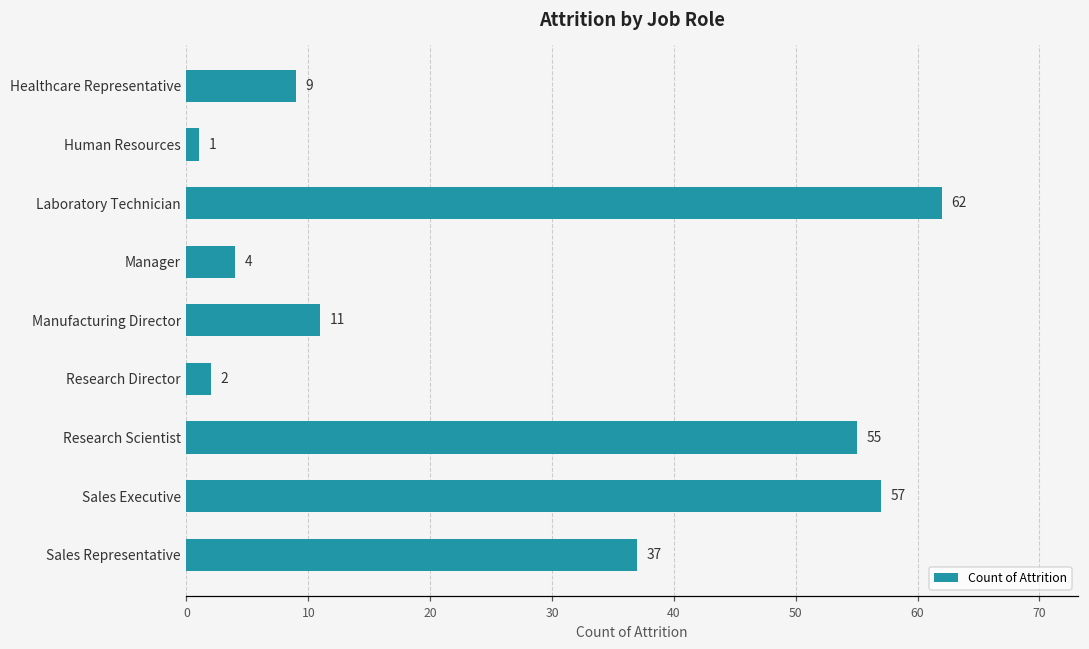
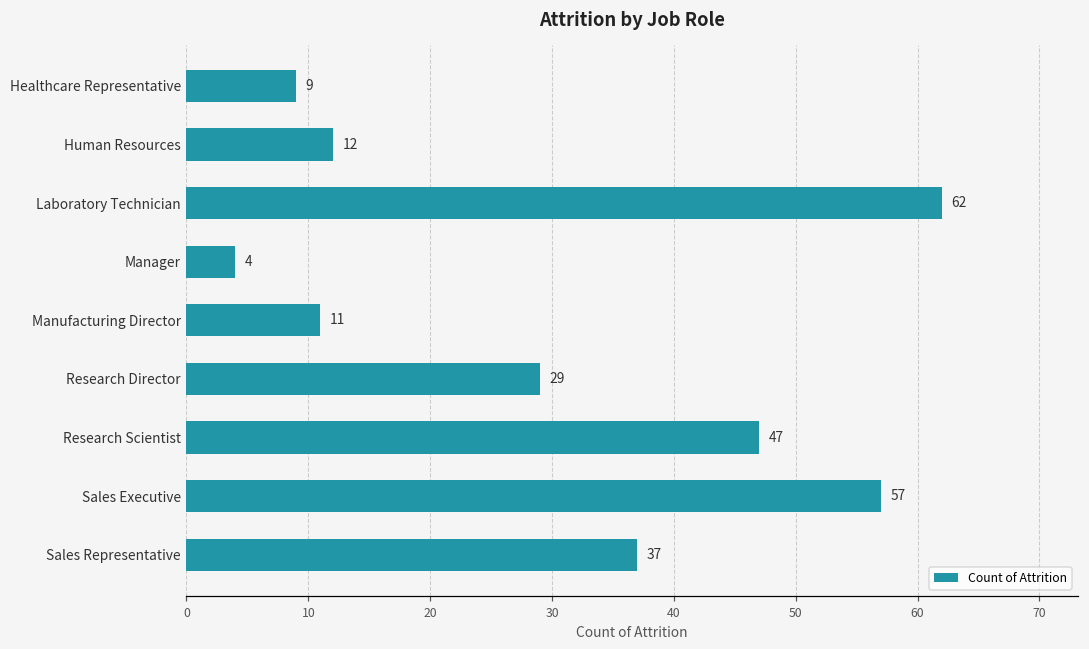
Human Resources: 1 -> 12
Research Director: 2 -> 29
Research Scientist: 55 -> 47
